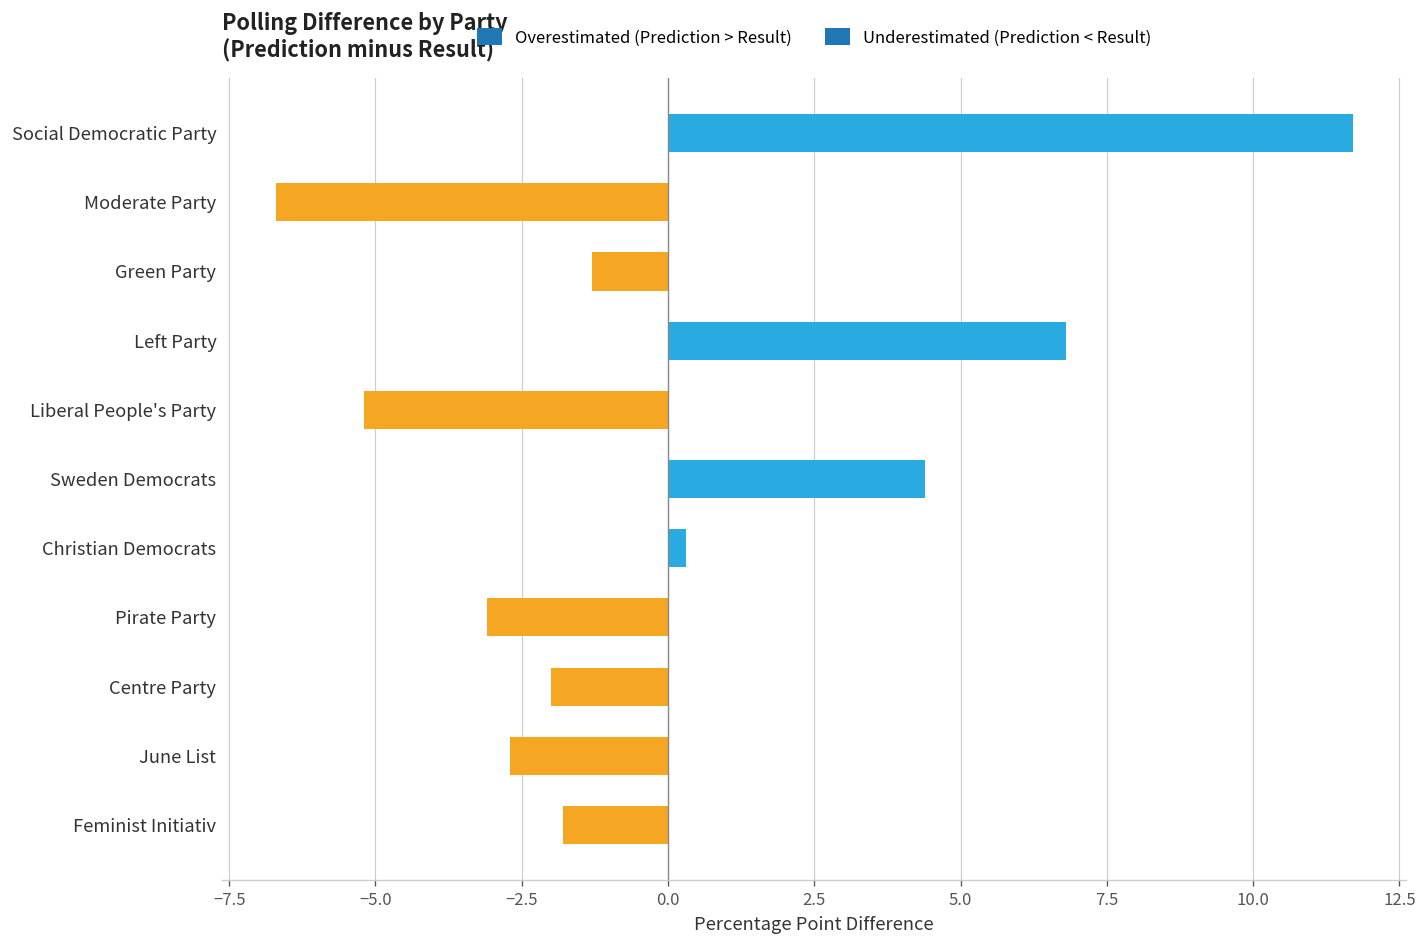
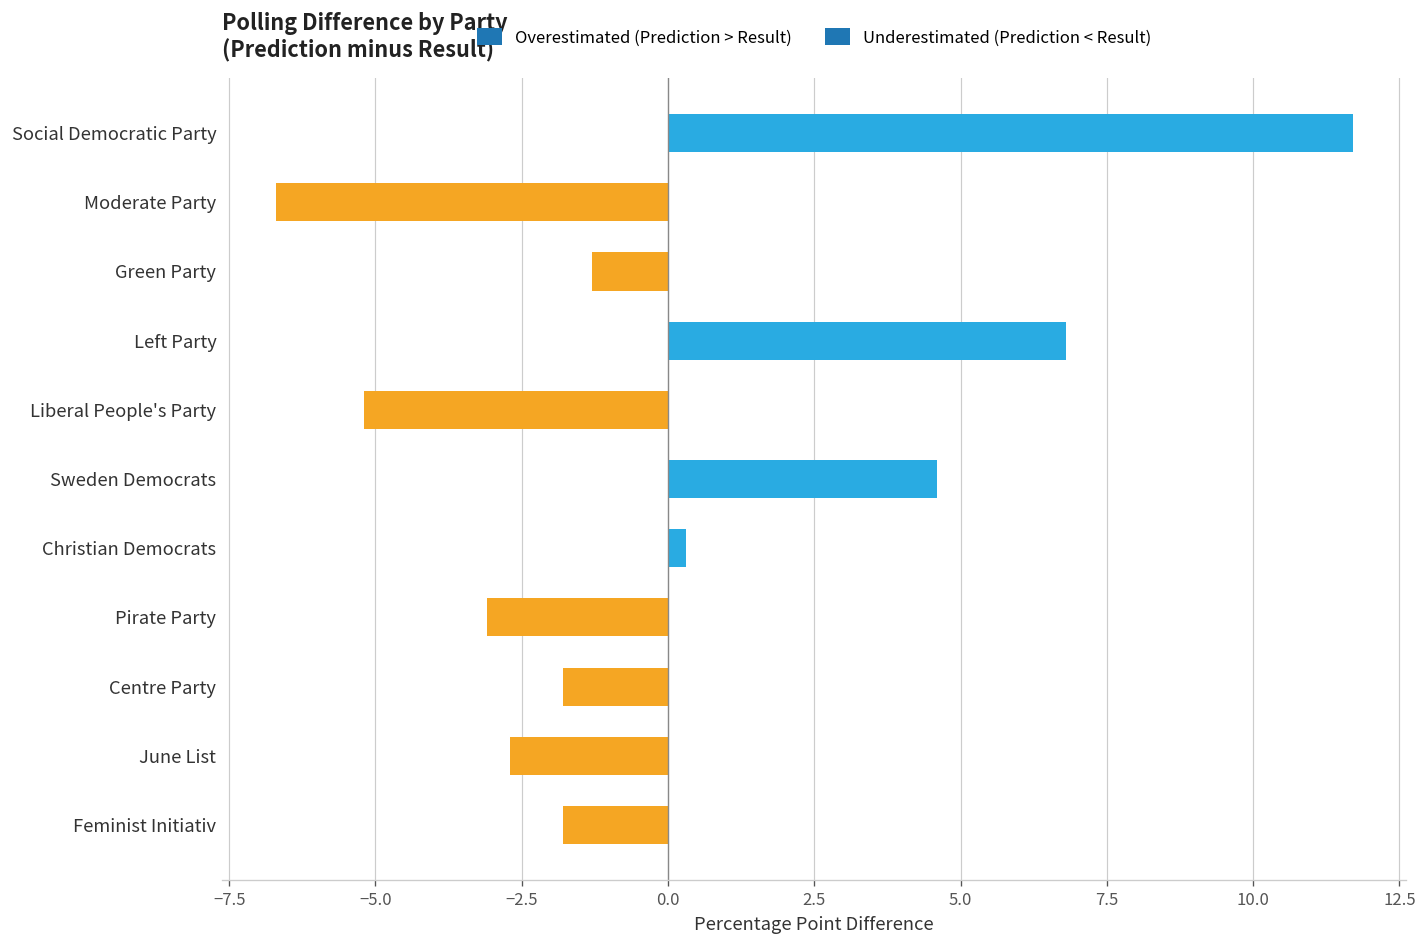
Sweden Democrats: 4.4 -> 4.6
Centre Party: -2.0 -> -1.8
